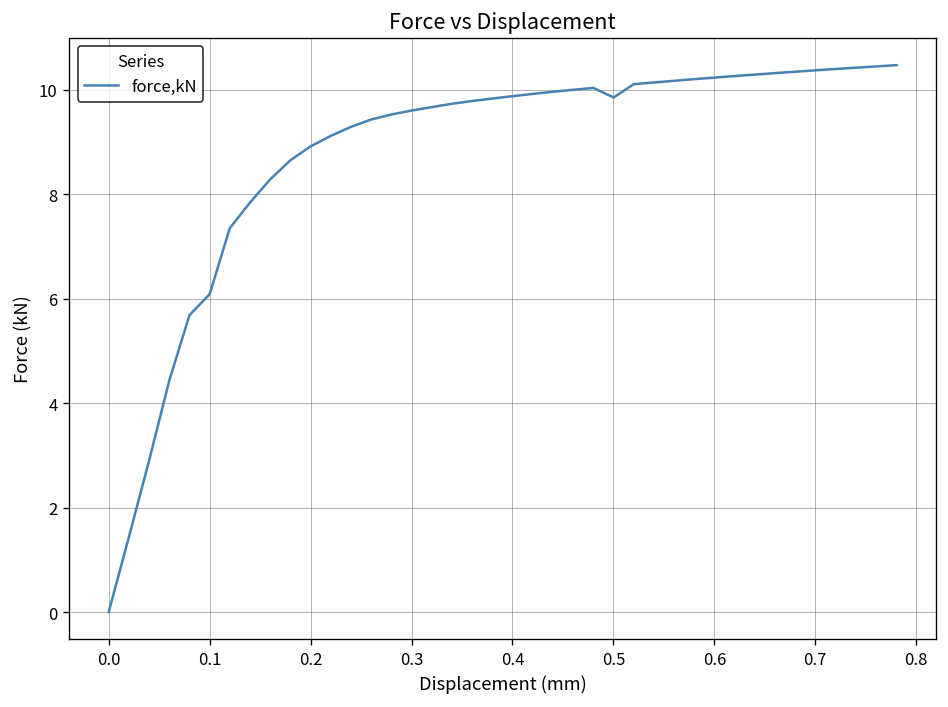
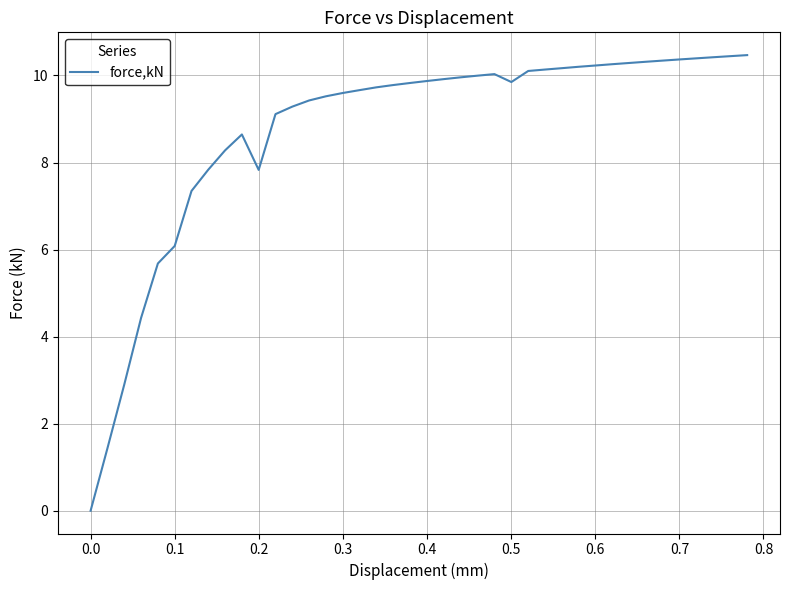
0.2: 8.9 -> 7.8
